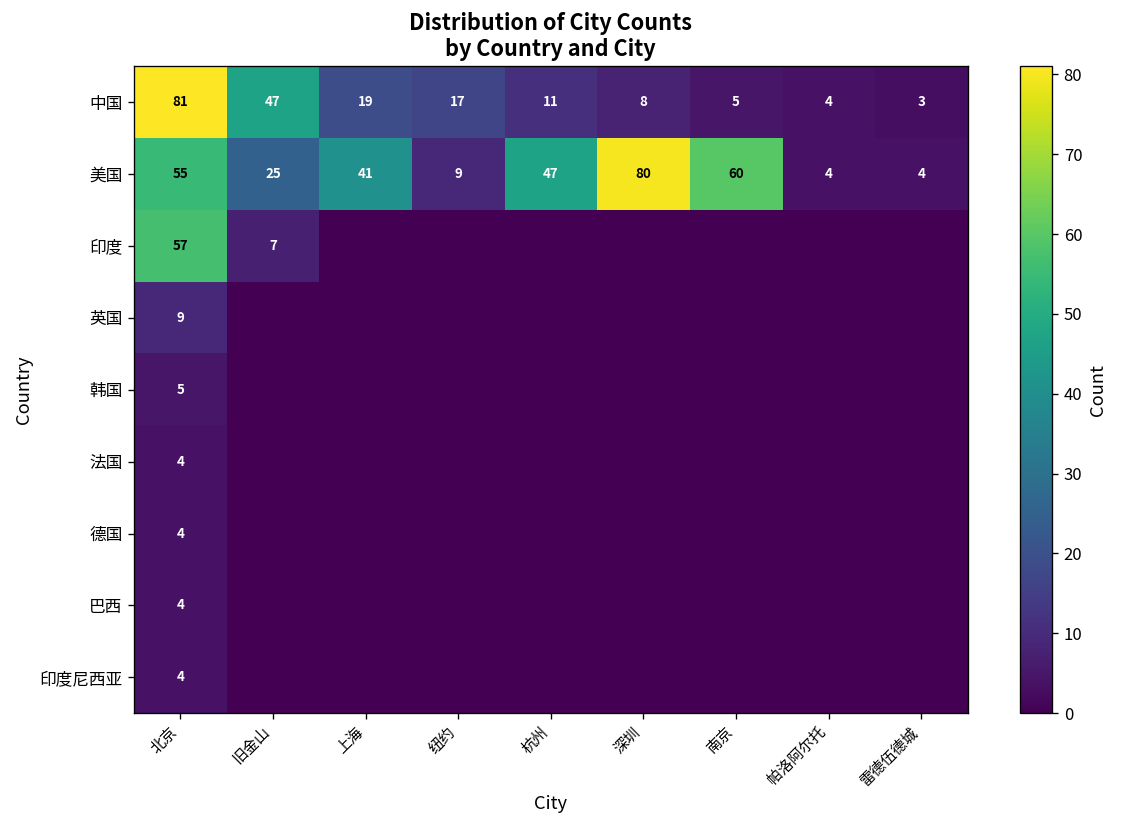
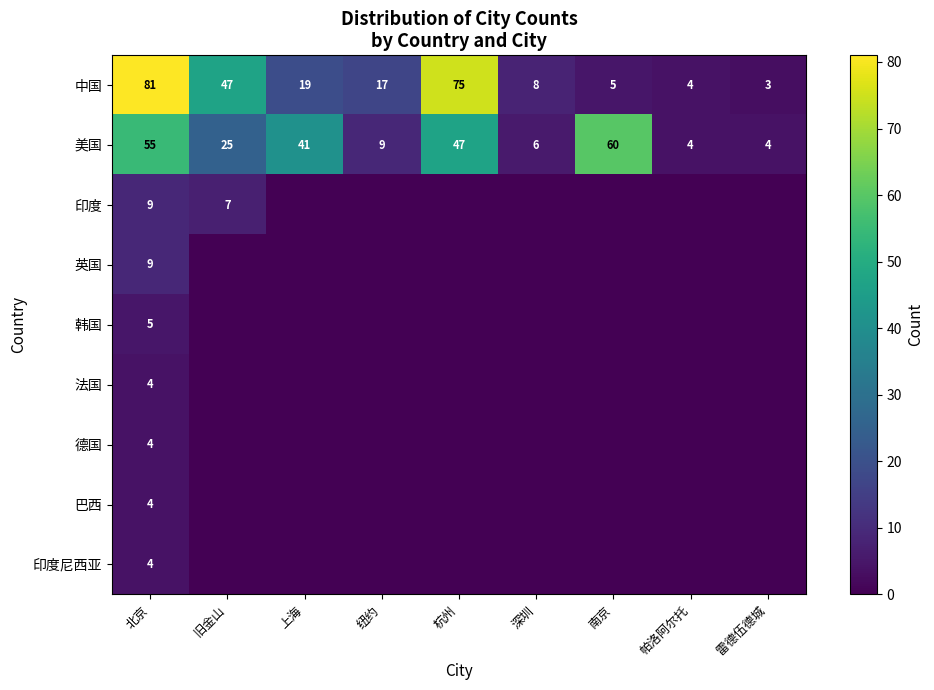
中国, 杭州: 11 -> 75
美国, 深圳: 80 -> 6
印度, 北京: 57 -> 9
